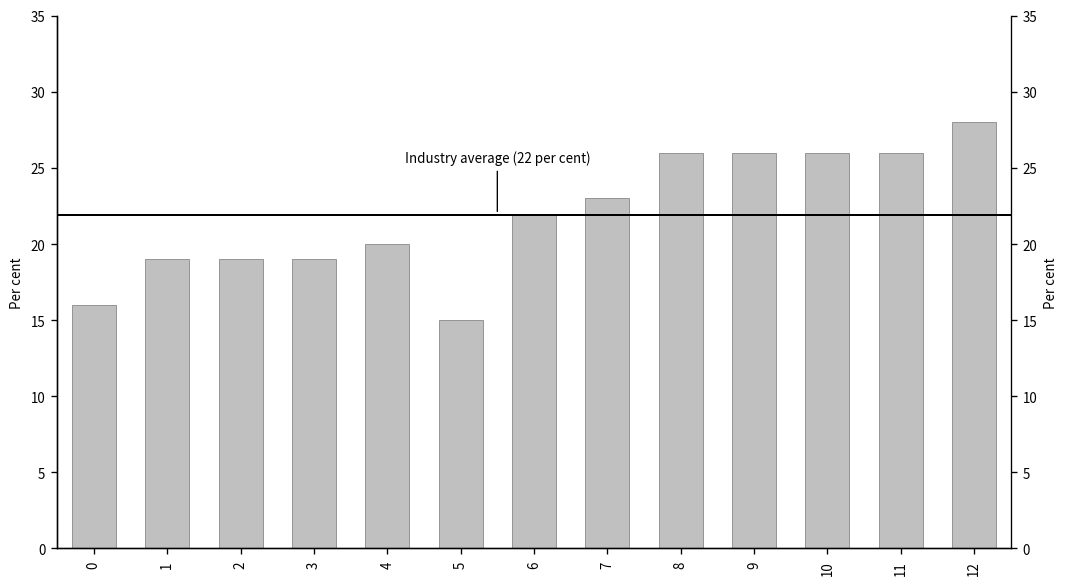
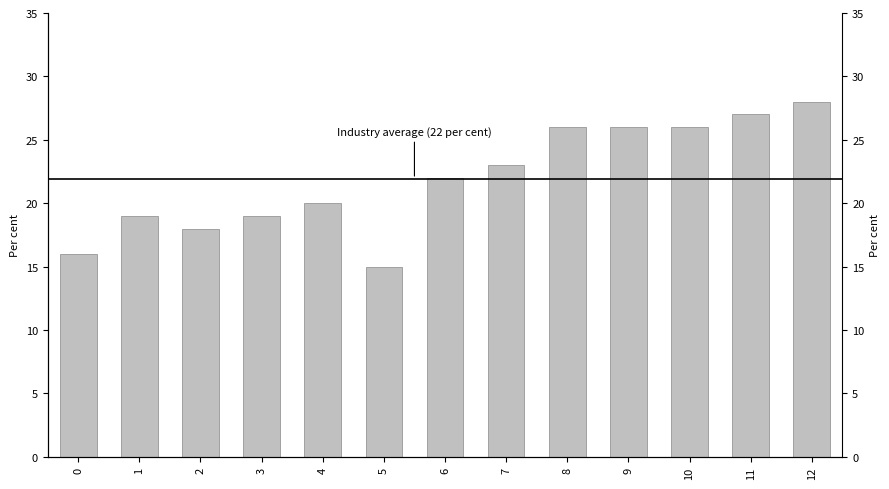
2: 19 -> 18
11: 26 -> 27
